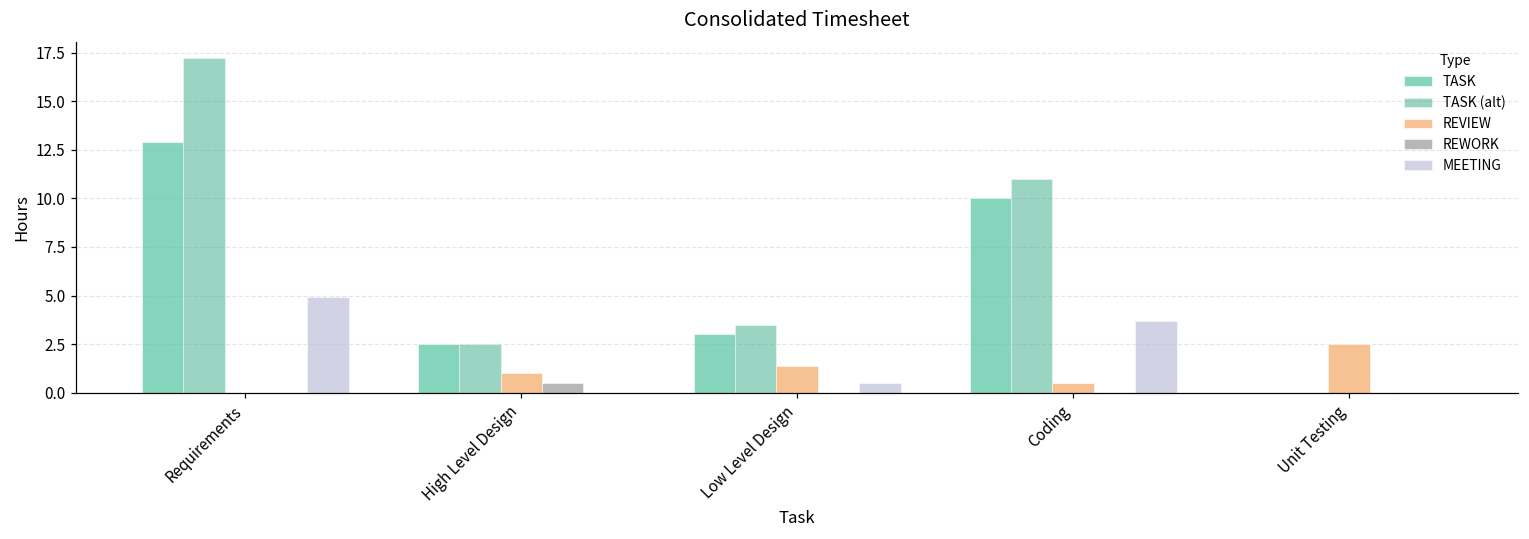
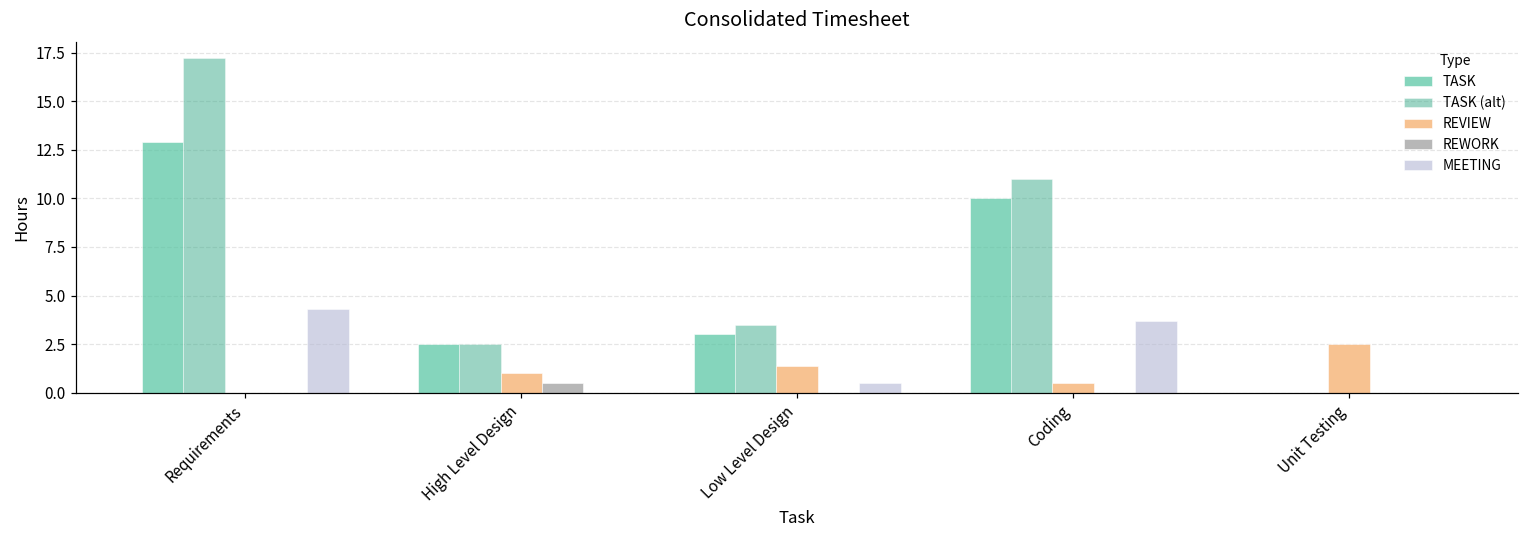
MEETING, Requirements: 4.9 -> 4.3
